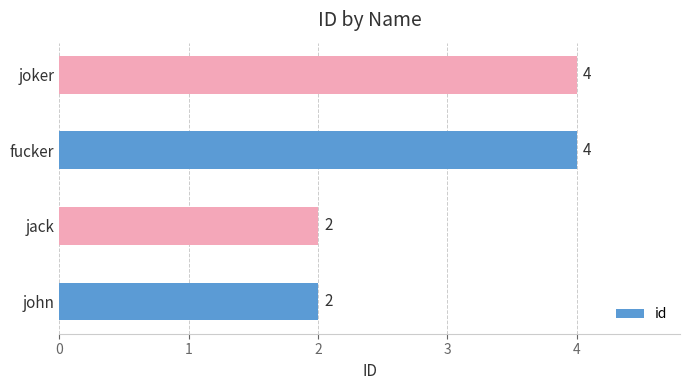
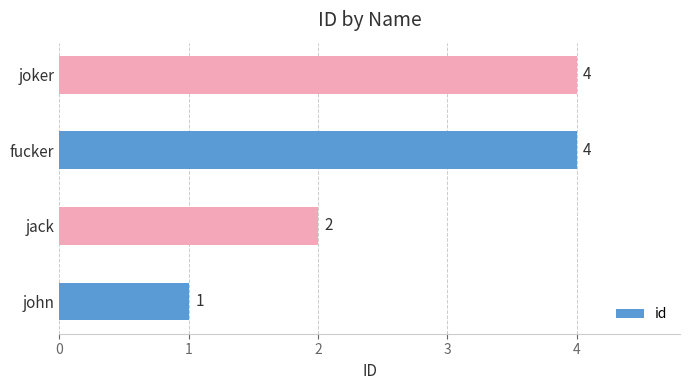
john: 2 -> 1
